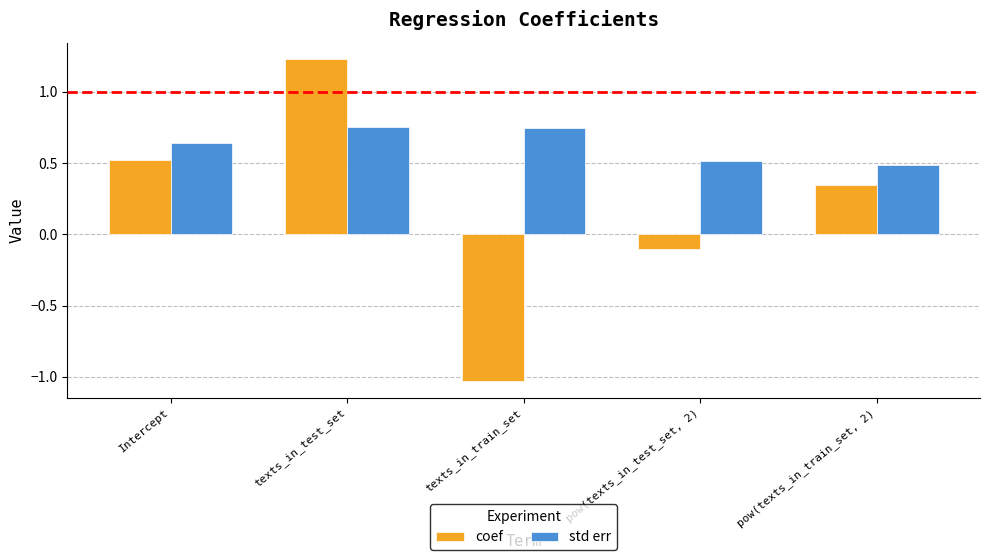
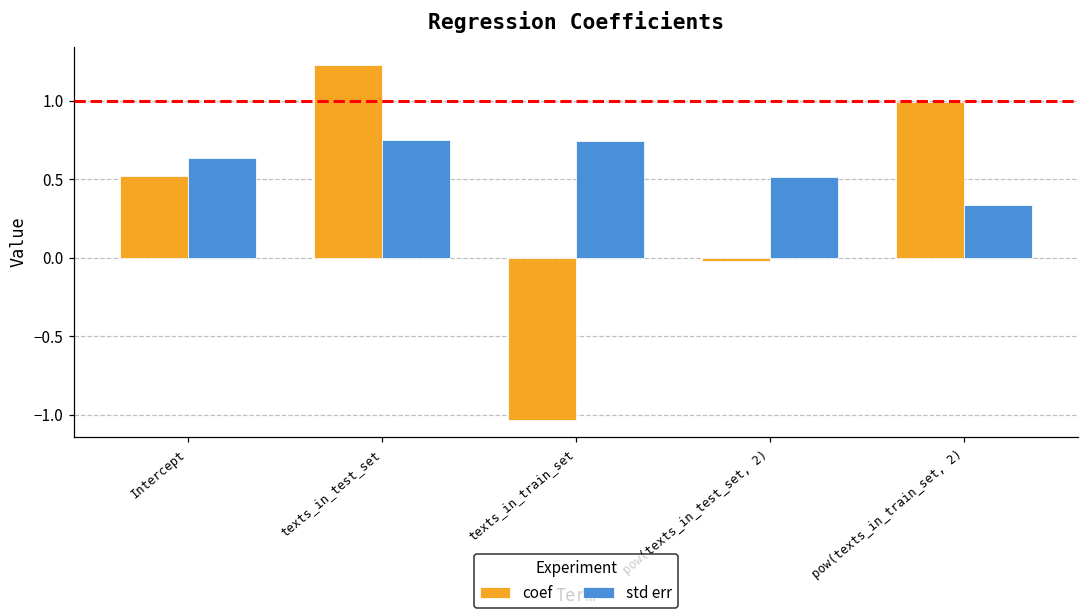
coef, pow(texts_in_test_set, 2): -0.11 -> -0.02
coef, pow(texts_in_train_set, 2): 0.34 -> 0.99
std err, pow(texts_in_train_set, 2): 0.49 -> 0.34
